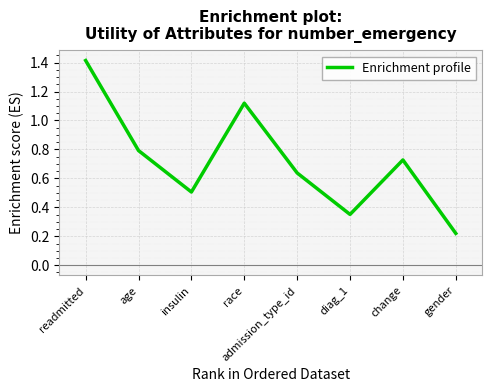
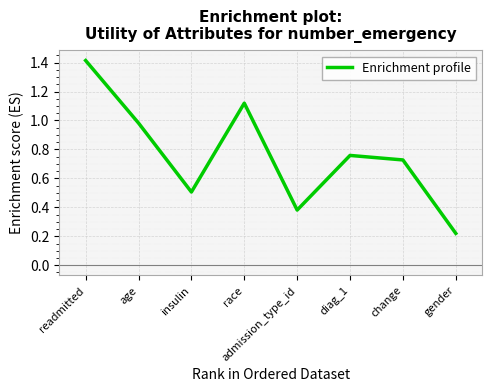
age: 0.79 -> 0.98
admission_type_id: 0.64 -> 0.38
diag_1: 0.35 -> 0.76
